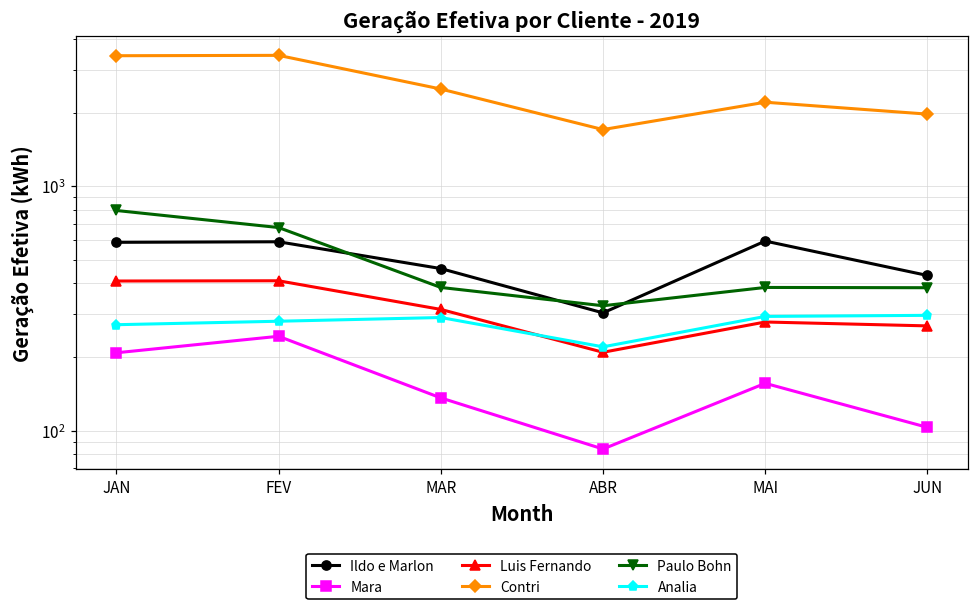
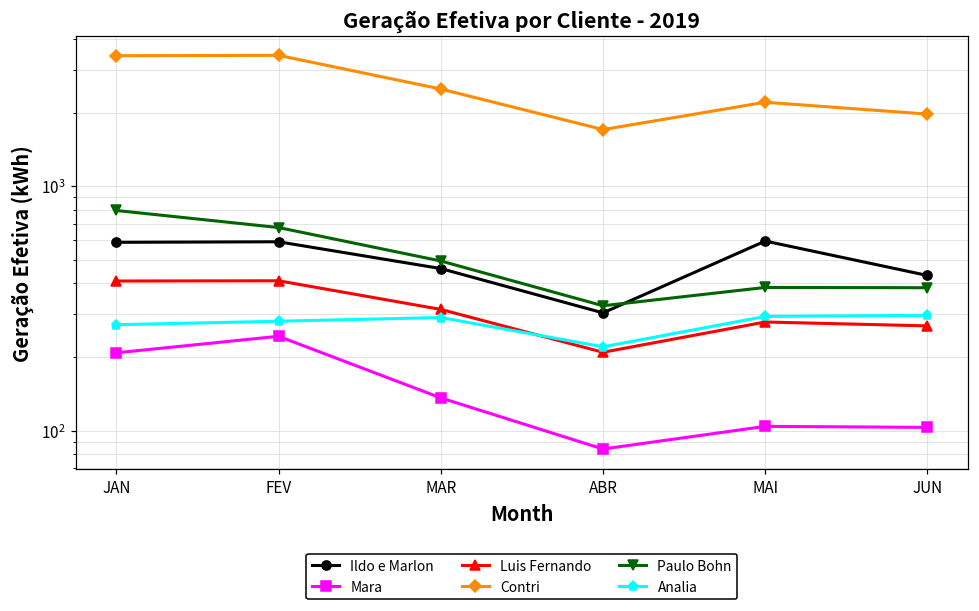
Paulo Bohn, MAR: 390 -> 490
Mara, MAI: 160 -> 100
